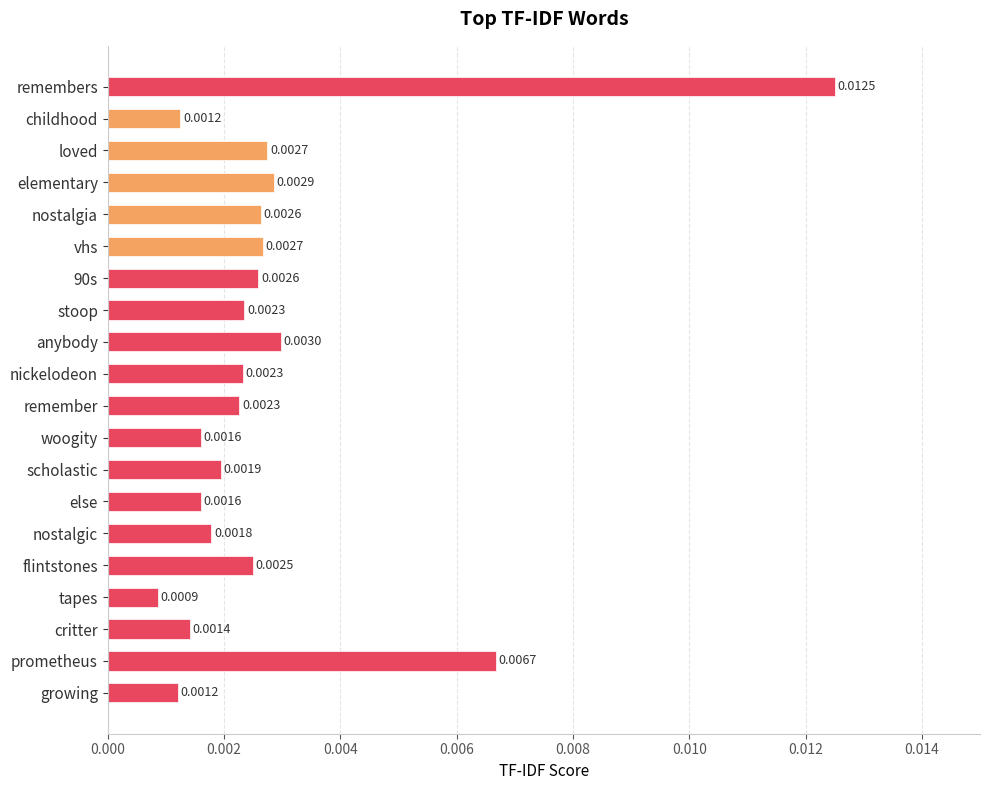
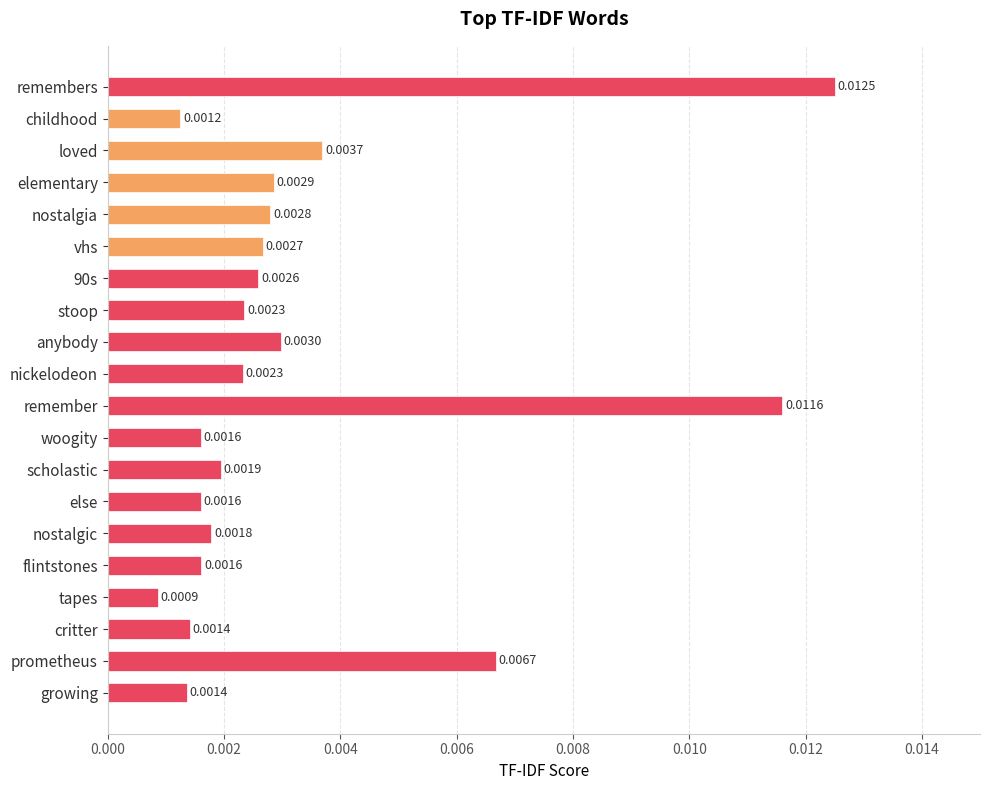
loved: 0.0027 -> 0.0037
nostalgia: 0.0026 -> 0.0028
remember: 0.0023 -> 0.0116
flintstones: 0.0025 -> 0.0016
growing: 0.0012 -> 0.0014
